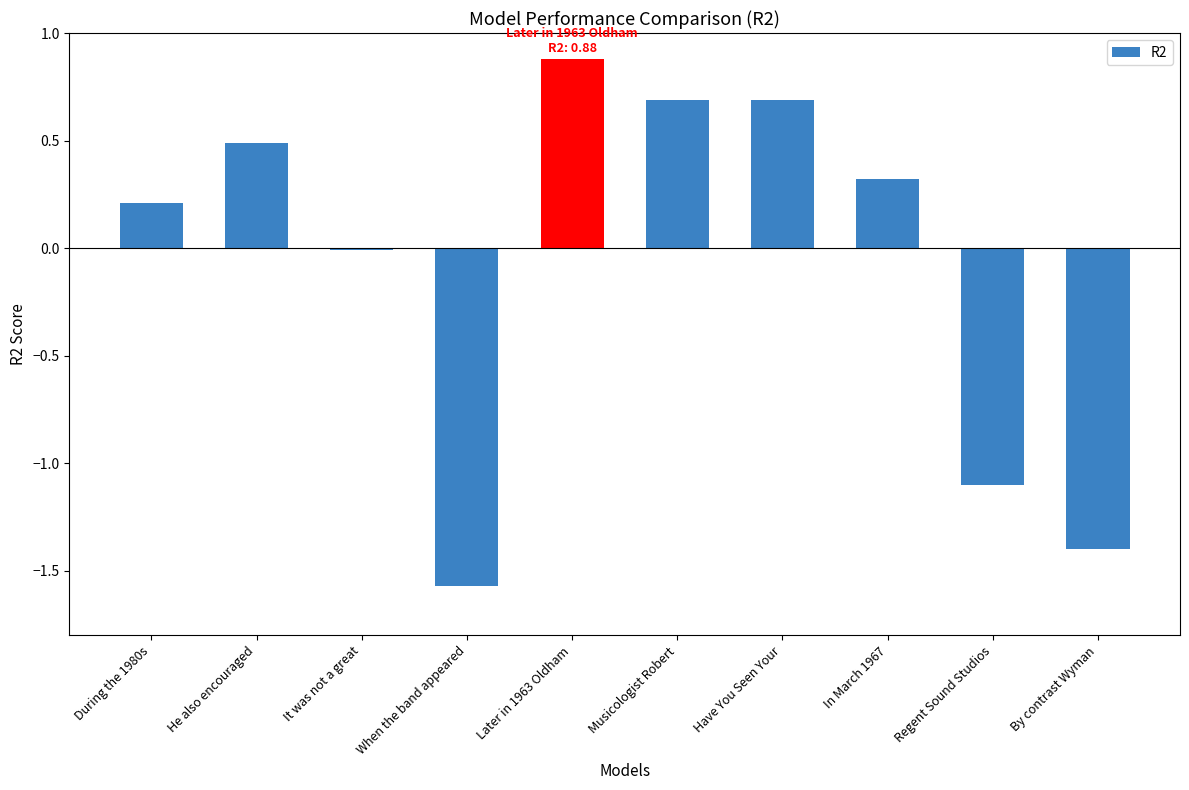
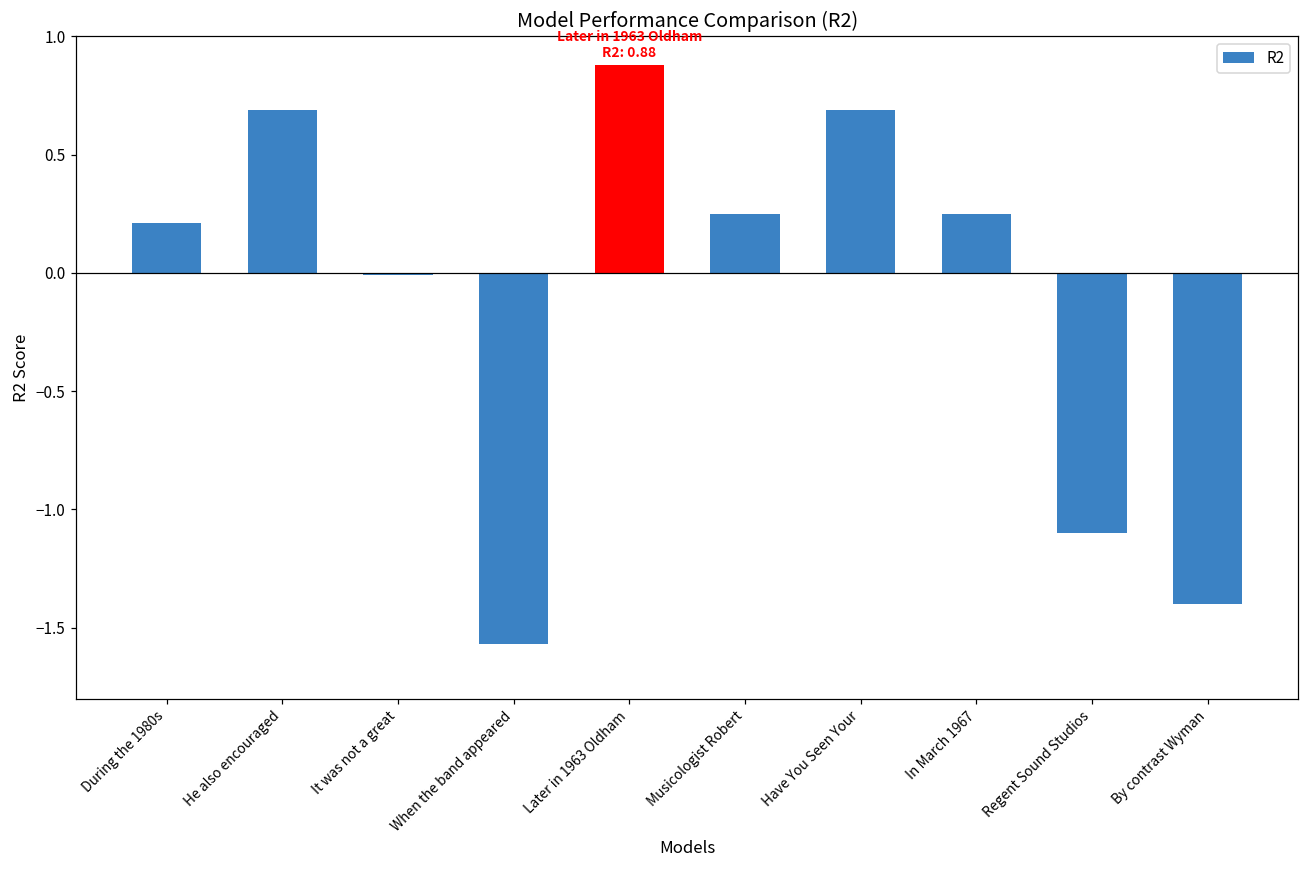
He also encouraged: 0.49 -> 0.69
Musicologist Robert: 0.69 -> 0.25
In March 1967: 0.32 -> 0.25
